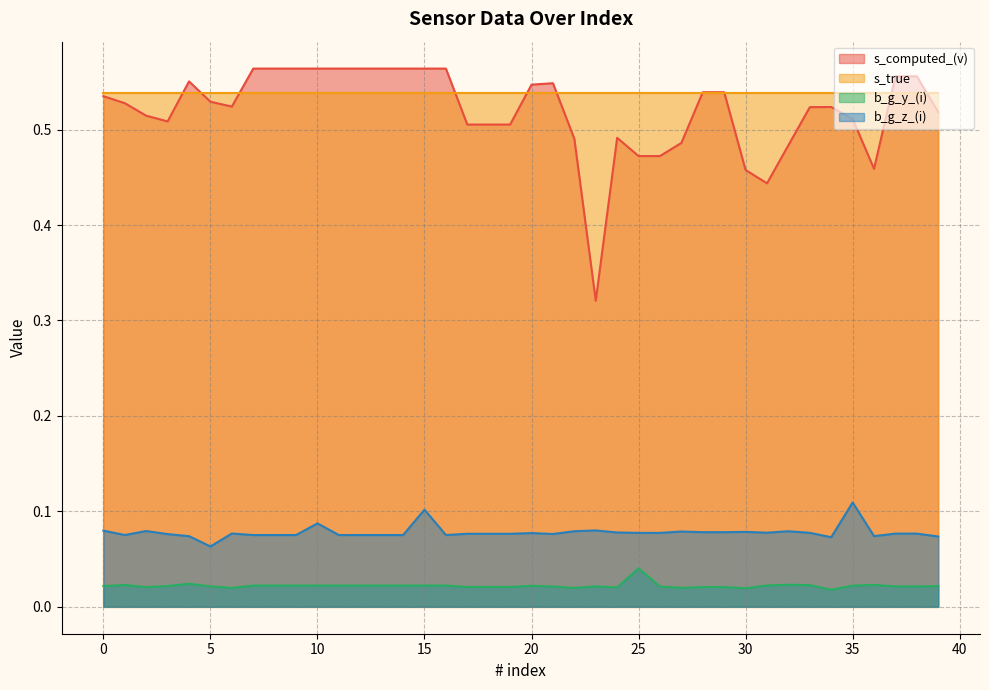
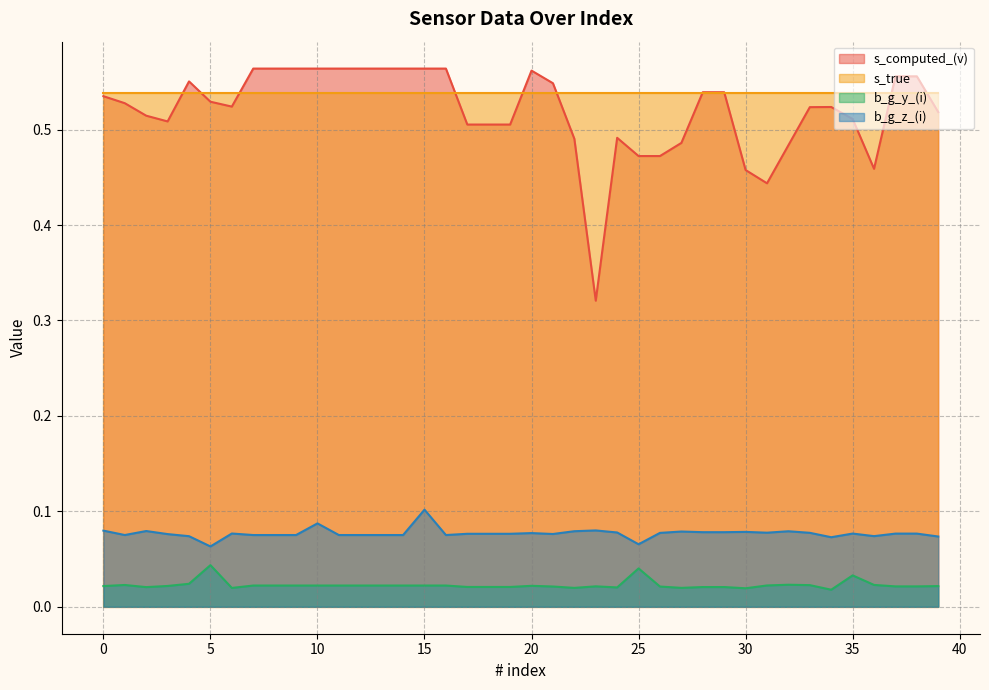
b_g_y_(i), 5: 0.02 -> 0.04
s_computed_(v), 20: 0.55 -> 0.56
b_g_z_(i), 25: 0.08 -> 0.07
b_g_y_(i), 35: 0.02 -> 0.03
b_g_z_(i), 35: 0.11 -> 0.08
